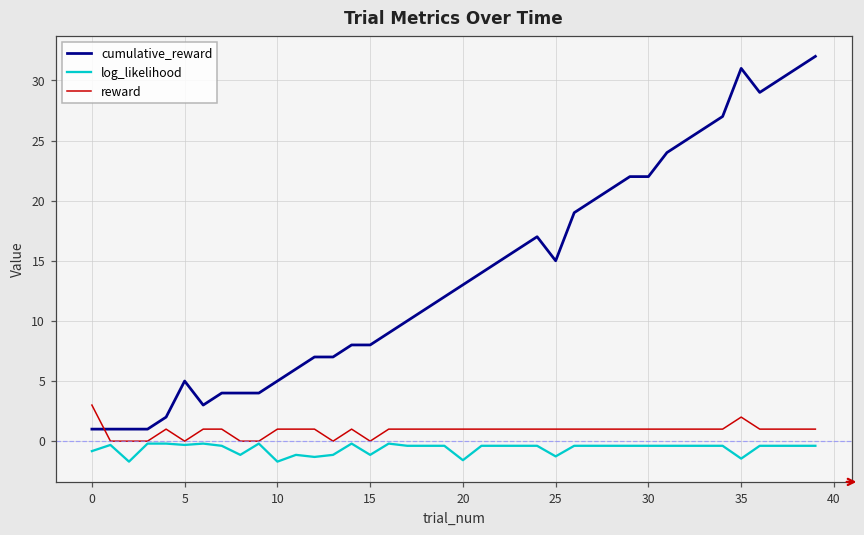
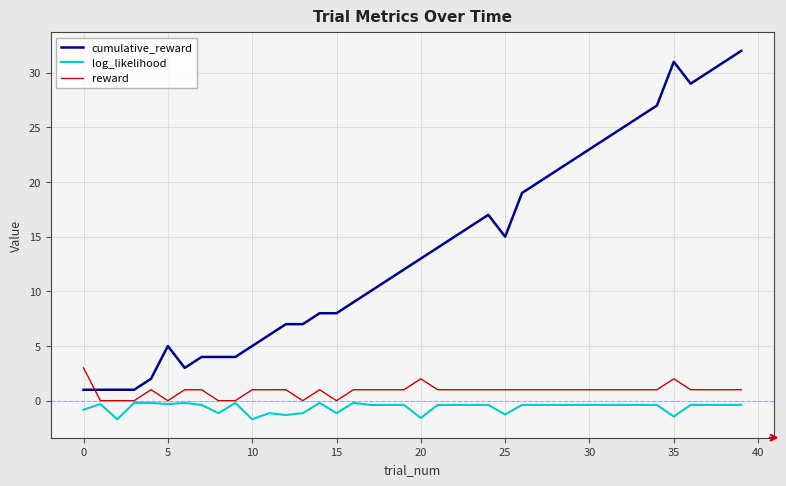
reward, 20: 1 -> 2
cumulative_reward, 30: 22 -> 23
